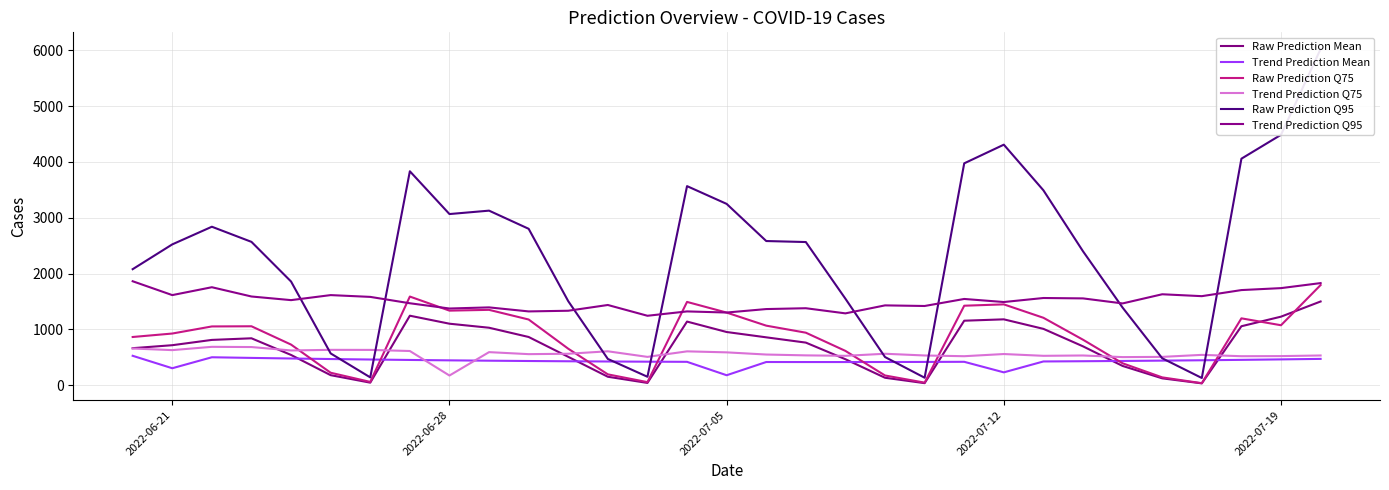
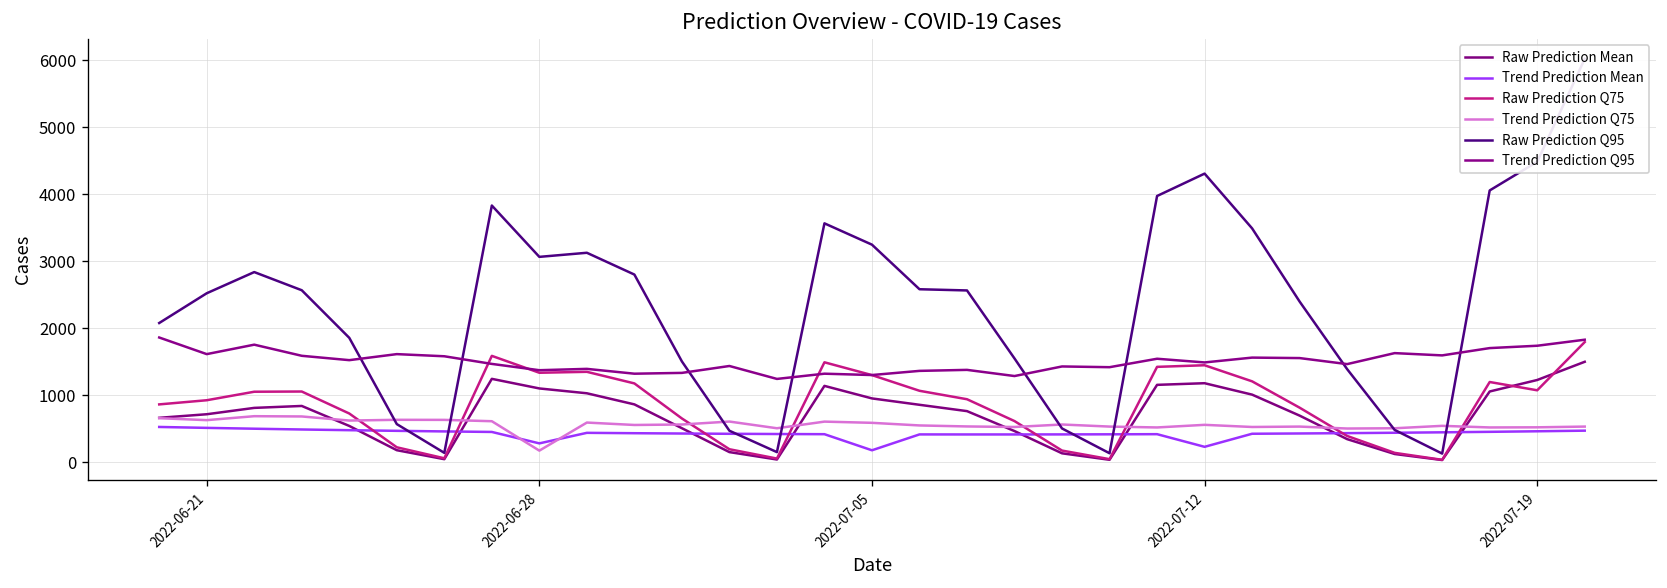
Trend Prediction Mean, 2022-06-21: 300 -> 500
Trend Prediction Mean, 2022-06-28: 400 -> 300
